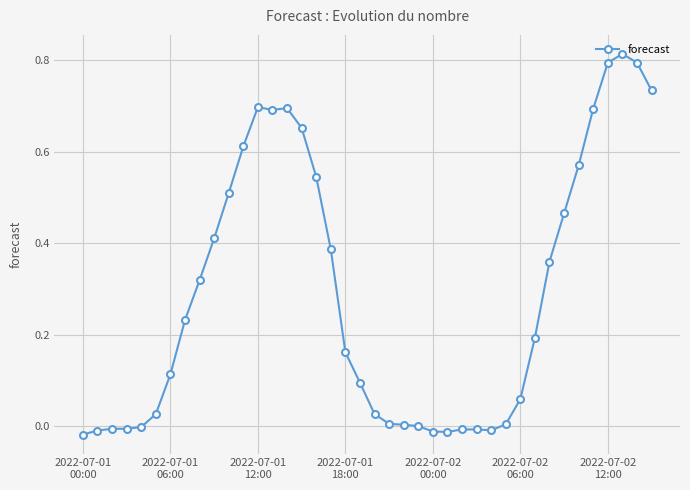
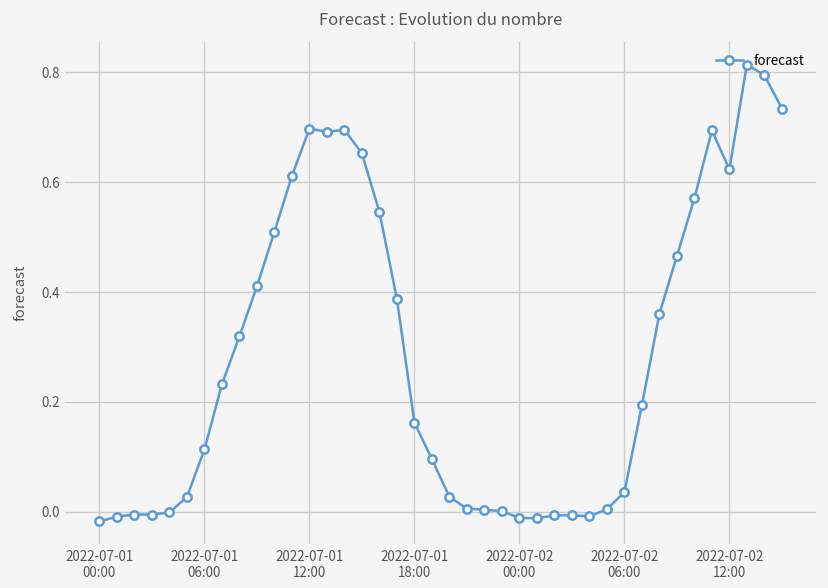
2022-07-02 06:00: 0.06 -> 0.04
2022-07-02 12:00: 0.79 -> 0.62
